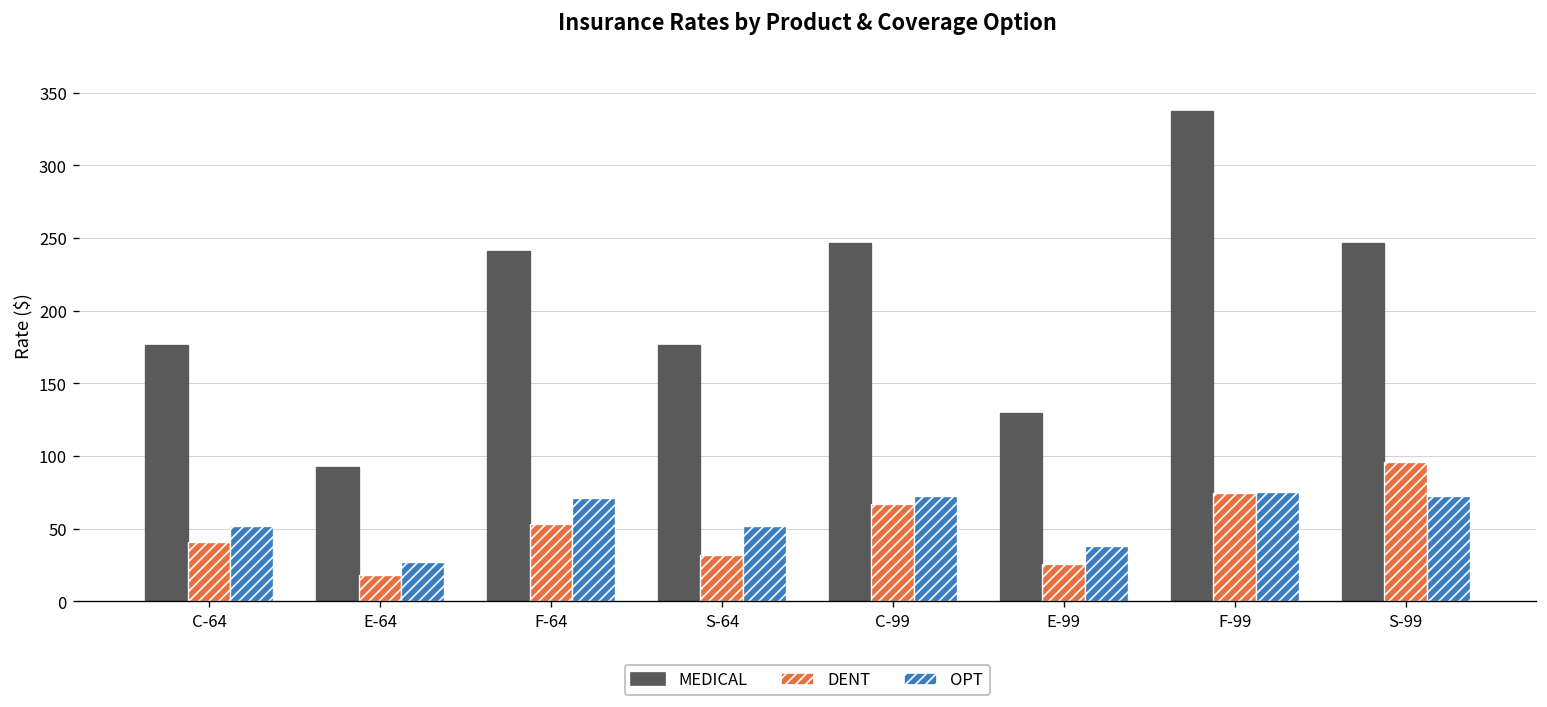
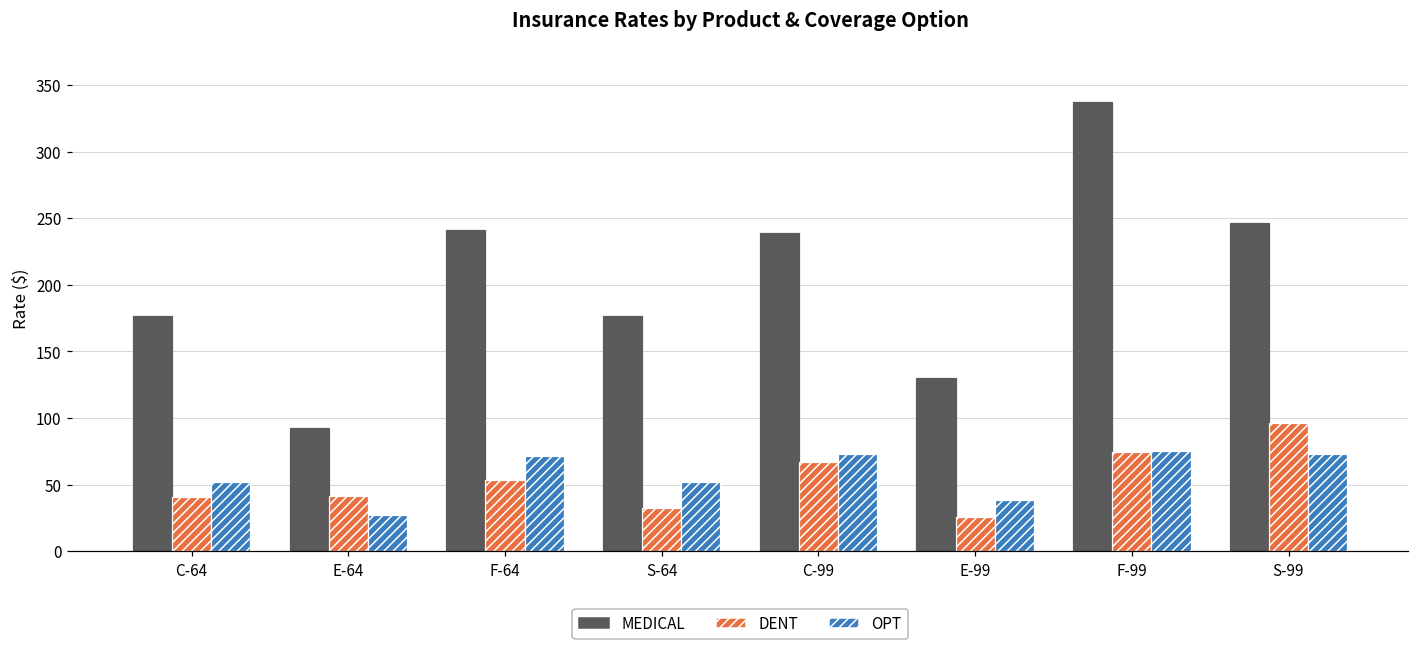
DENT, E-64: 18 -> 42
MEDICAL, C-99: 247 -> 239
